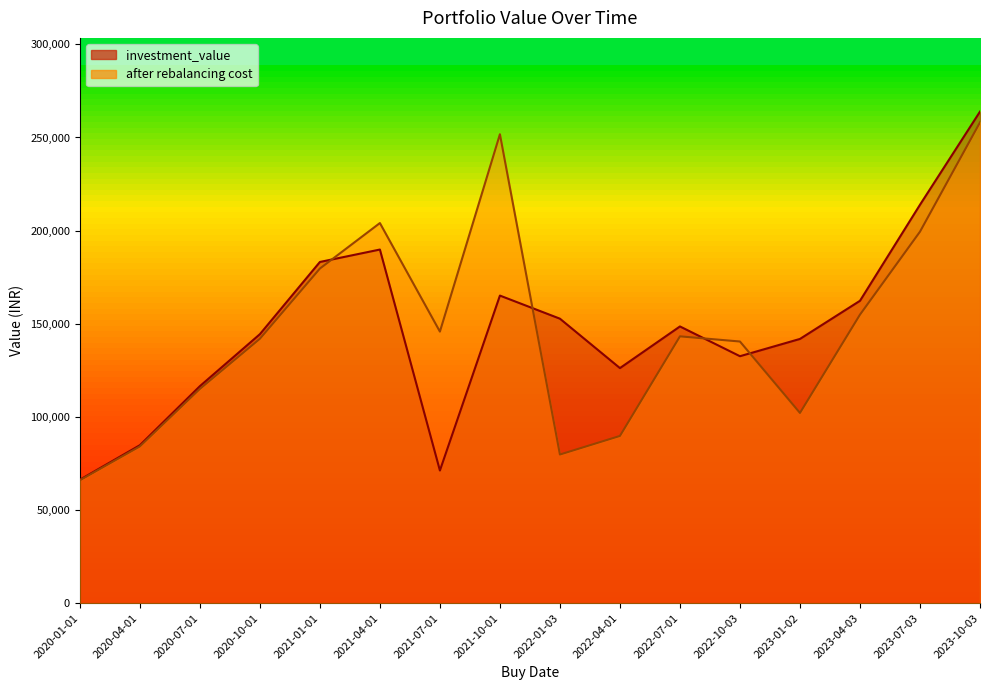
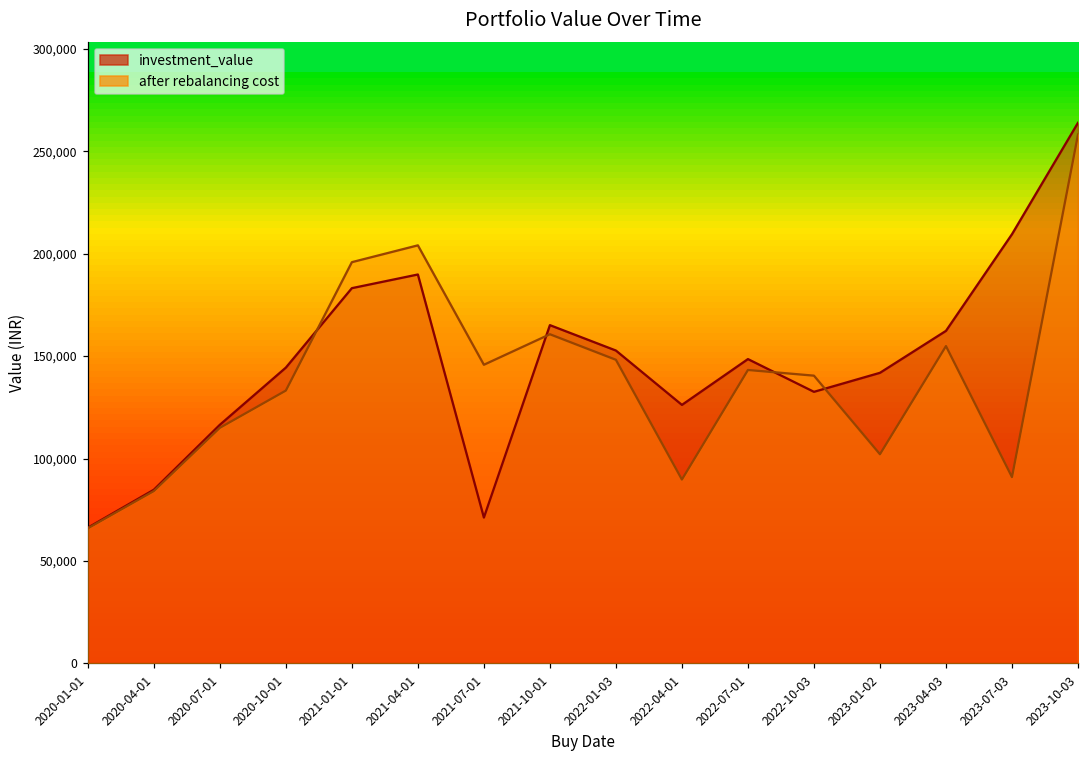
after rebalancing cost, 2020-10-01: 142,000 -> 133,000
after rebalancing cost, 2021-01-01: 180,000 -> 196,000
after rebalancing cost, 2021-10-01: 252,000 -> 161,000
after rebalancing cost, 2022-01-03: 80,000 -> 148,000
investment_value, 2023-07-03: 214,000 -> 209,000
after rebalancing cost, 2023-07-03: 199,000 -> 91,000
